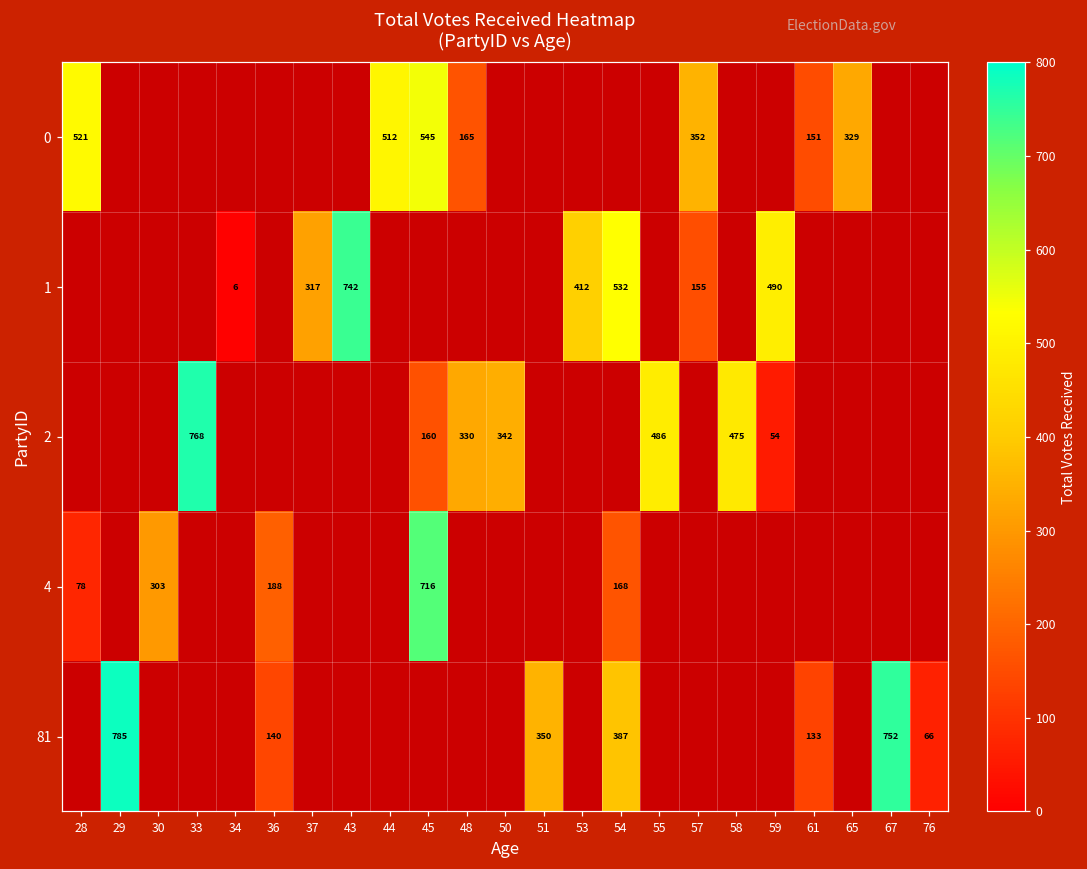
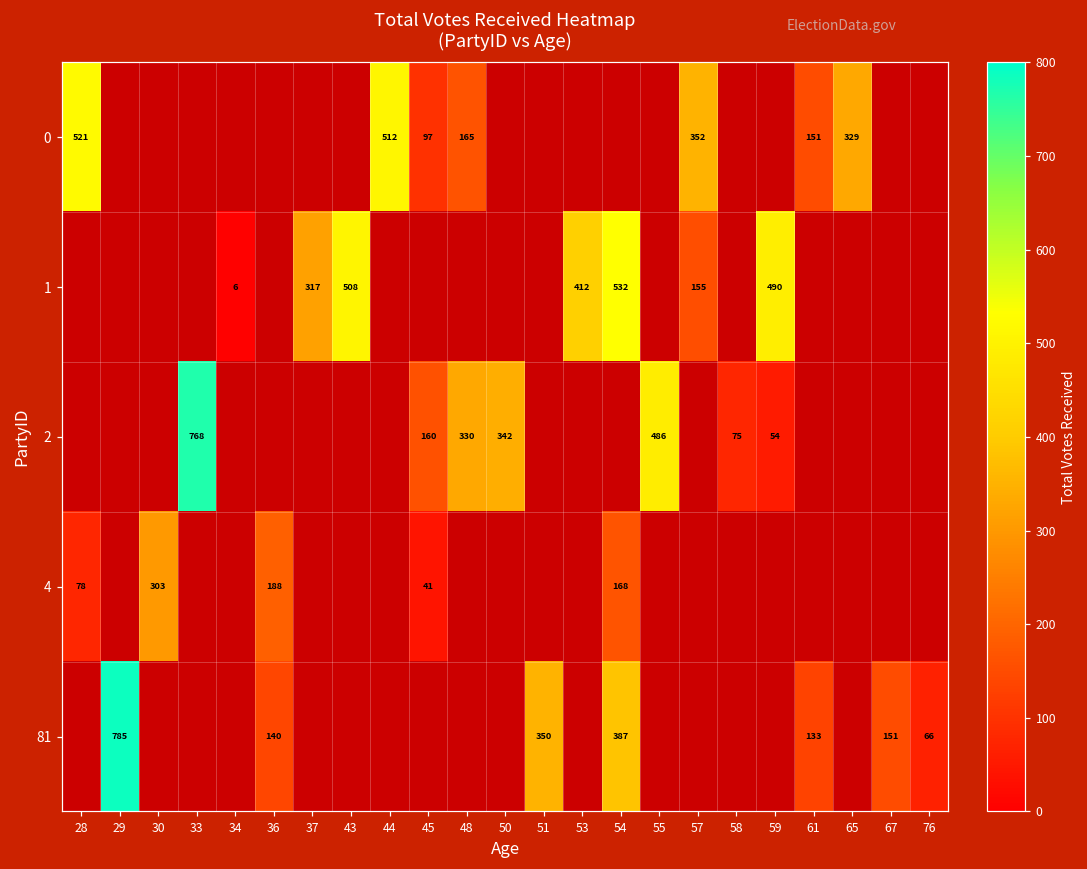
0, 45: 545 -> 97
1, 43: 742 -> 508
2, 58: 475 -> 75
4, 45: 716 -> 41
81, 67: 752 -> 151
